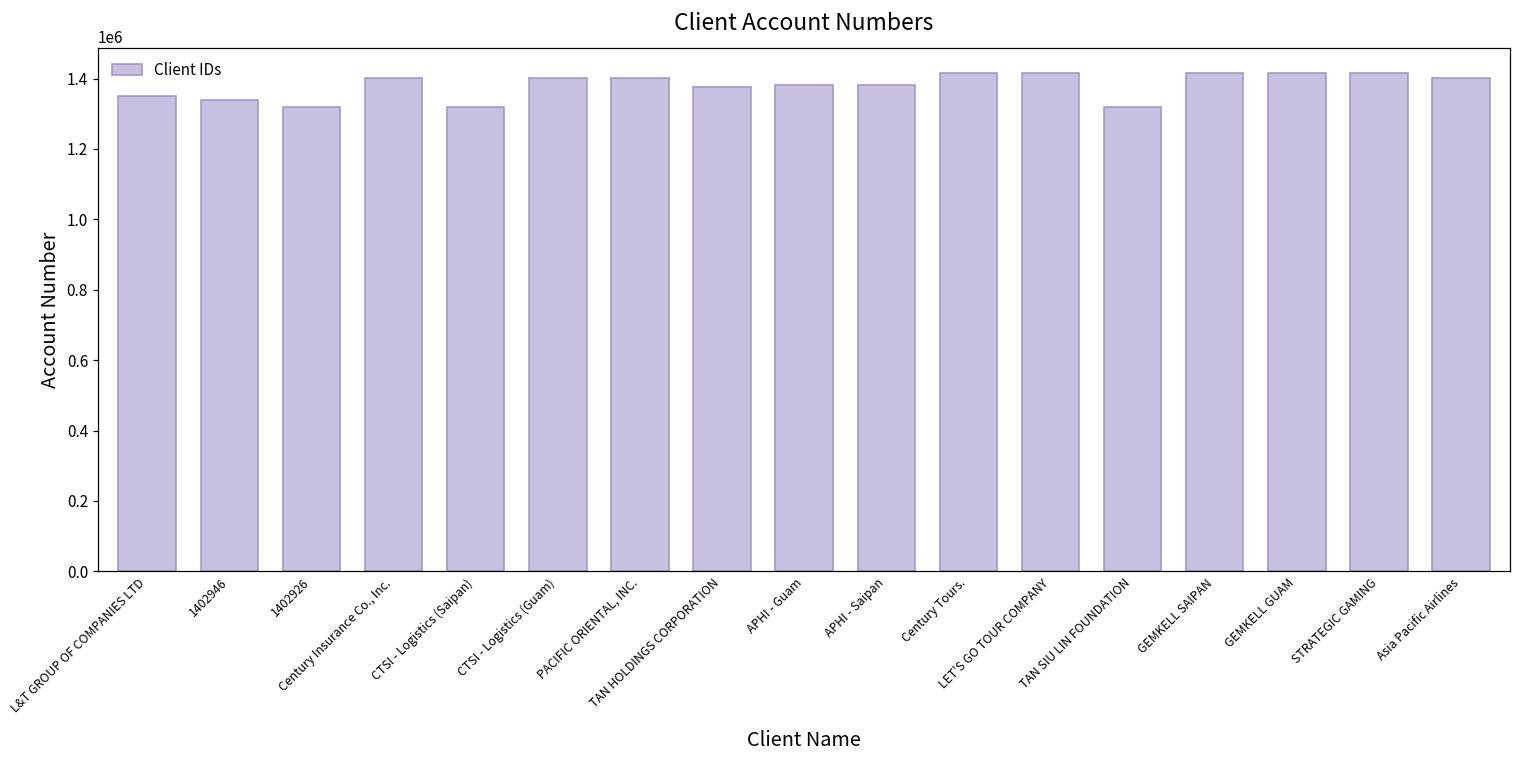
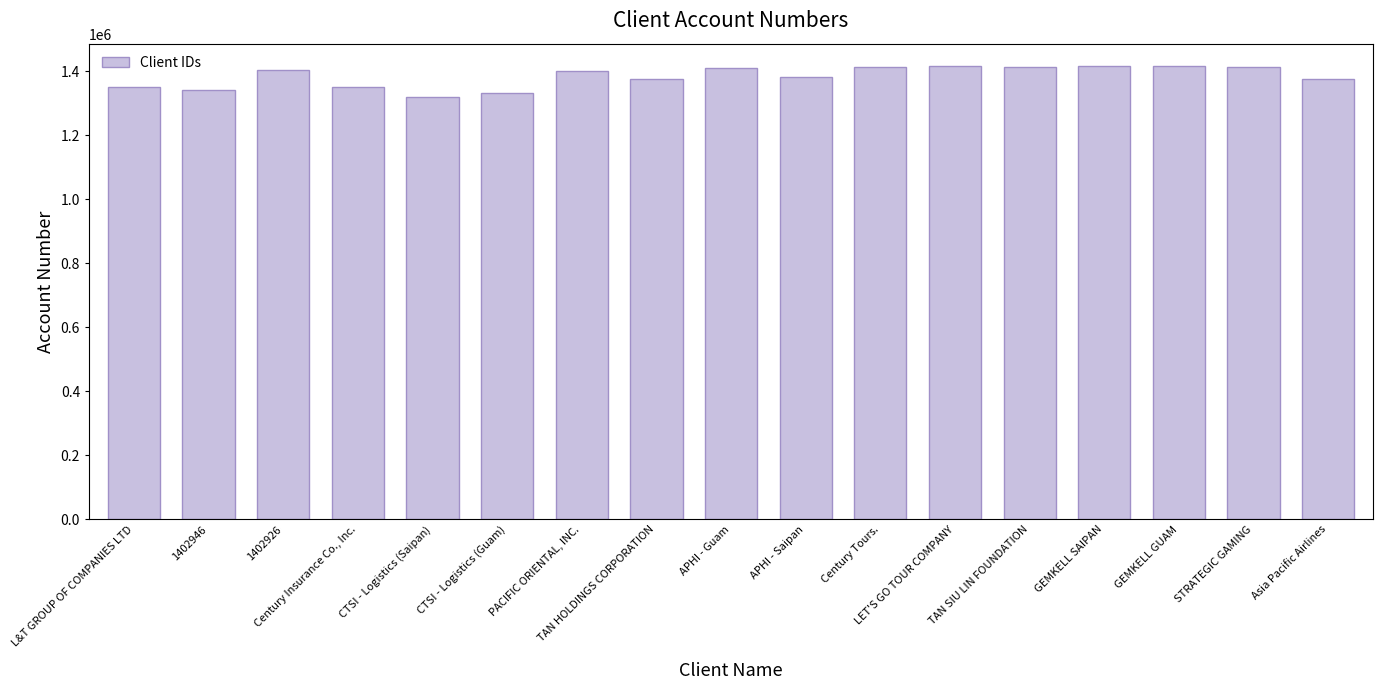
1402926: 1320000 -> 1400000
Century Insurance Co., Inc.: 1400000 -> 1350000
CTSI - Logistics (Guam): 1400000 -> 1330000
APHI - Guam: 1380000 -> 1410000
TAN SIU LIN FOUNDATION: 1320000 -> 1410000
Asia Pacific Airlines: 1400000 -> 1370000
